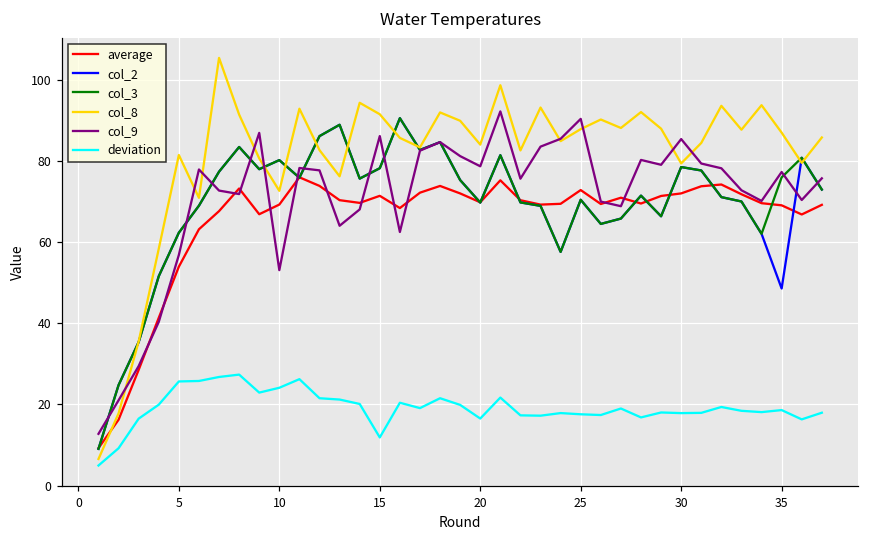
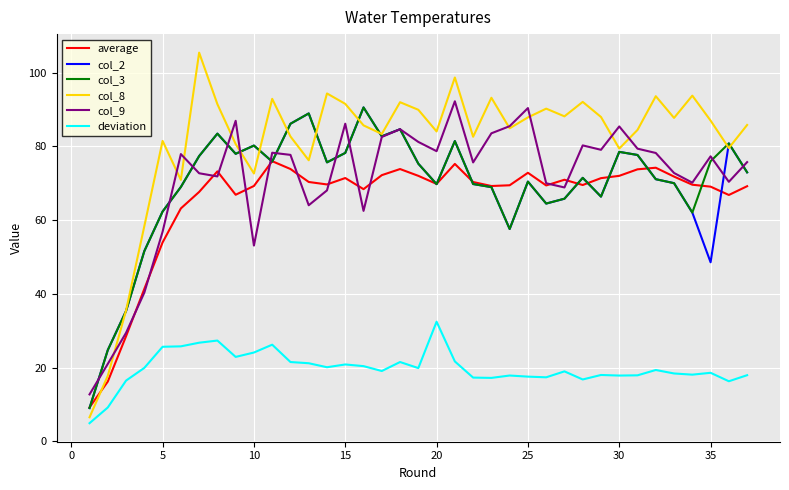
deviation, 15: 12 -> 21
deviation, 20: 17 -> 32
